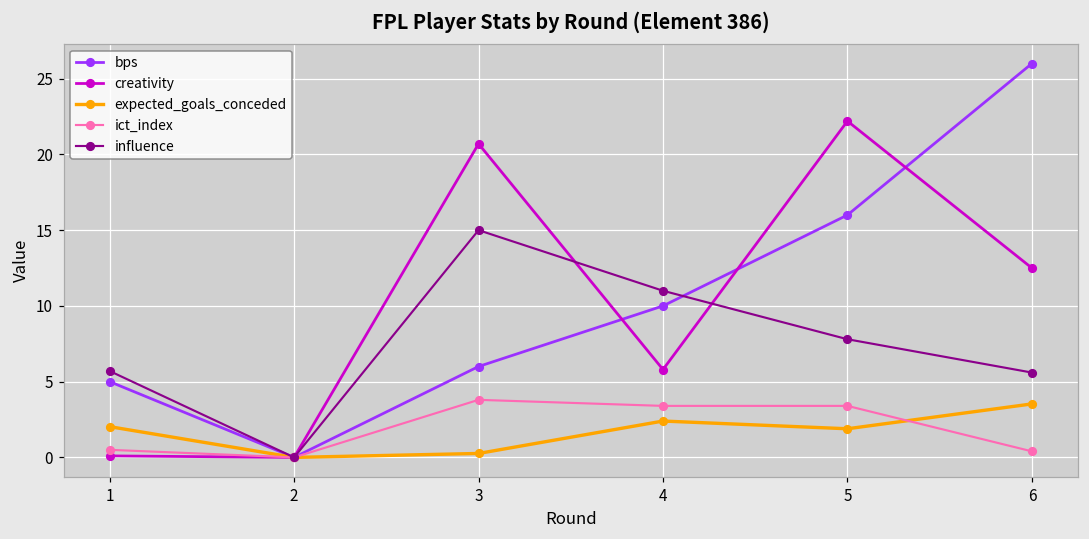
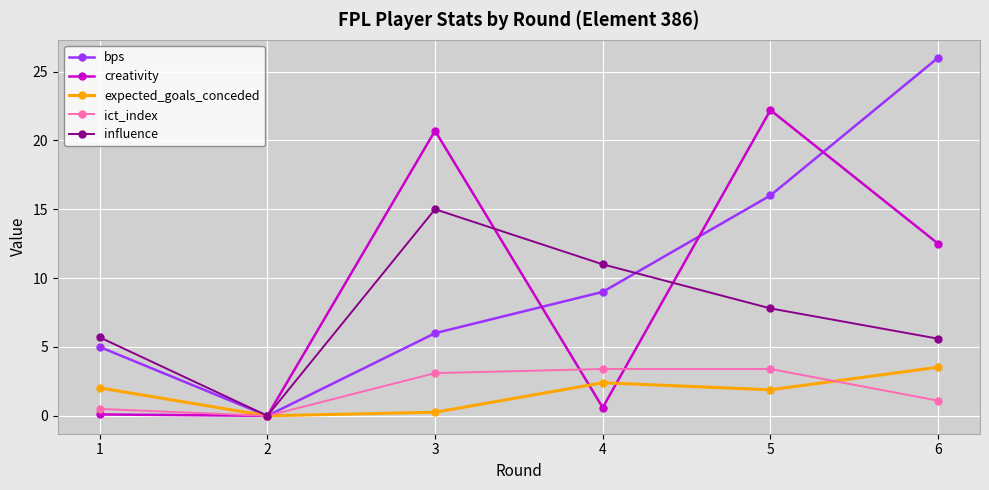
ict_index, 3: 3.8 -> 3.1
bps, 4: 10 -> 9
creativity, 4: 5.8 -> 0.6
ict_index, 6: 0.4 -> 1.1
